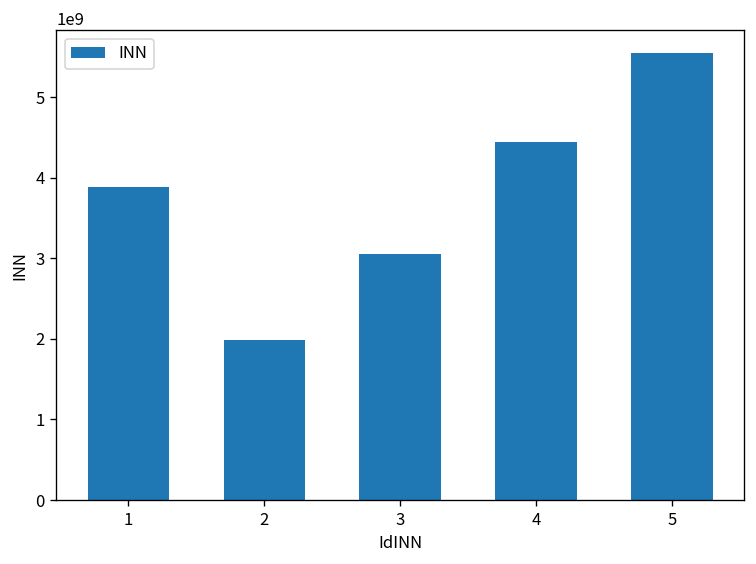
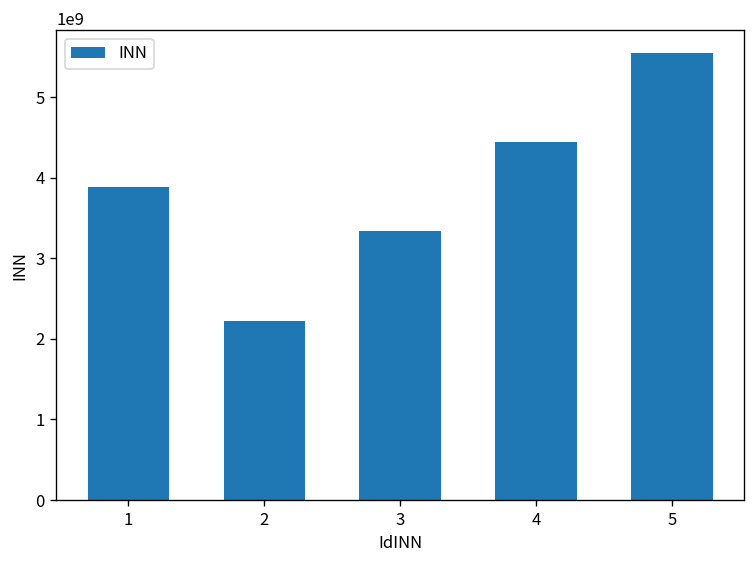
2: 2000000000 -> 2200000000
3: 3100000000 -> 3300000000
